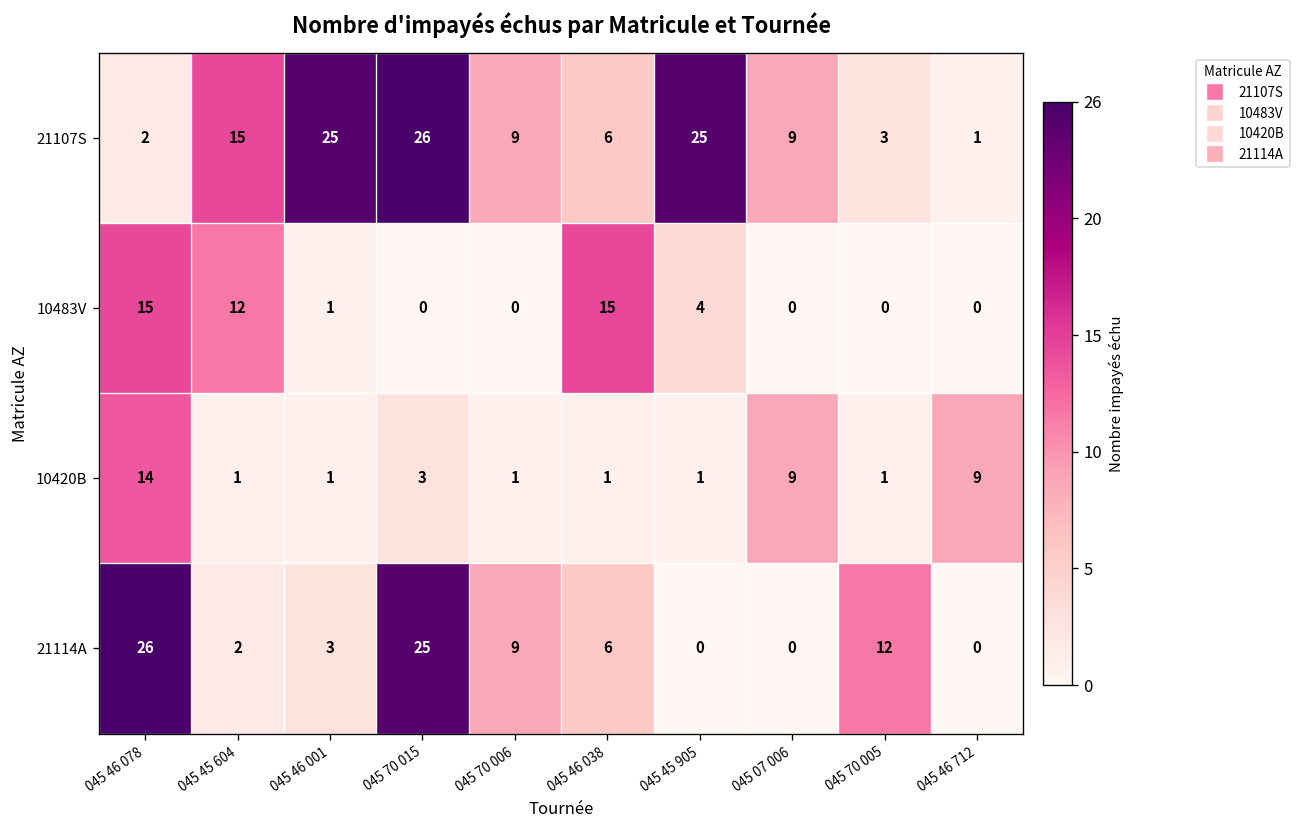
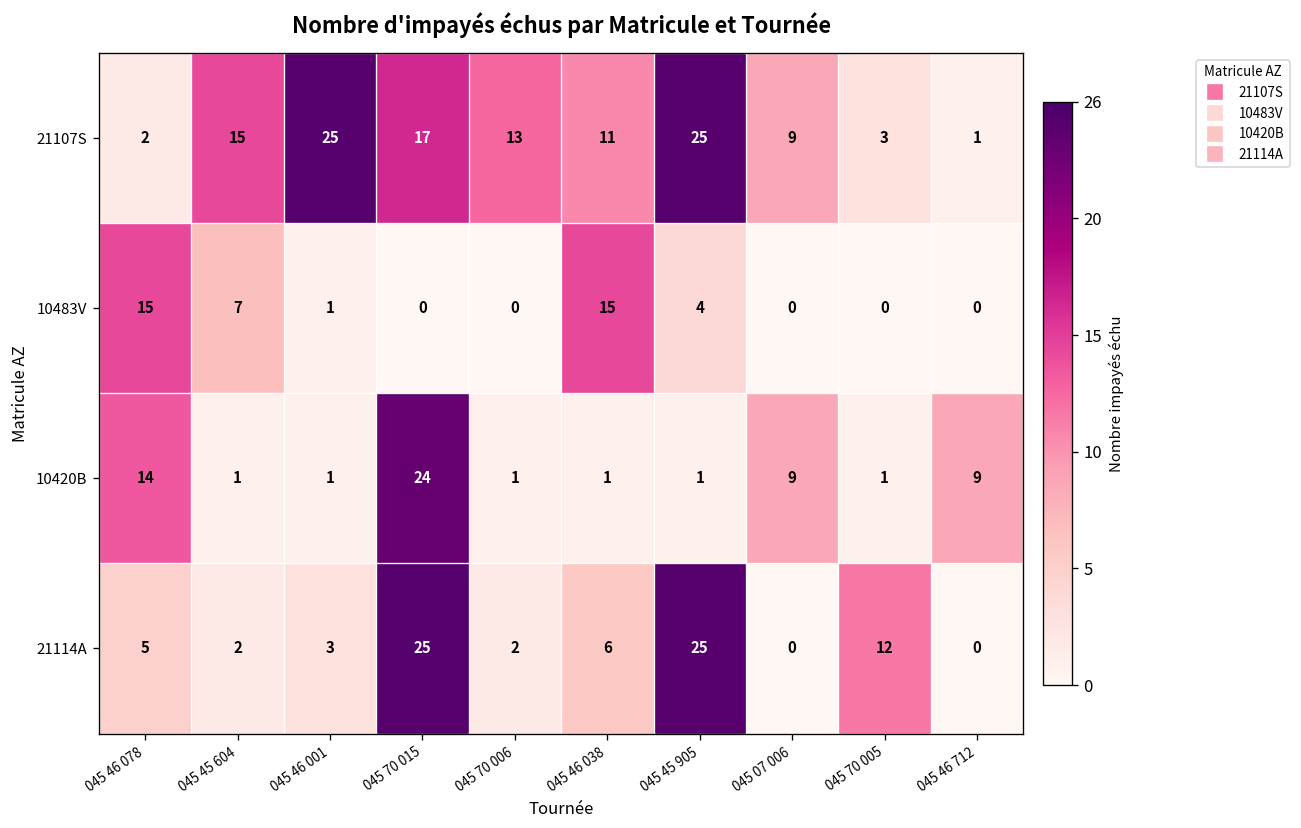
21107S, 045 70 015: 26 -> 17
21107S, 045 70 006: 9 -> 13
21107S, 045 46 038: 6 -> 11
10483V, 045 45 604: 12 -> 7
10420B, 045 70 015: 3 -> 24
21114A, 045 46 078: 26 -> 5
21114A, 045 70 006: 9 -> 2
21114A, 045 45 905: 0 -> 25
